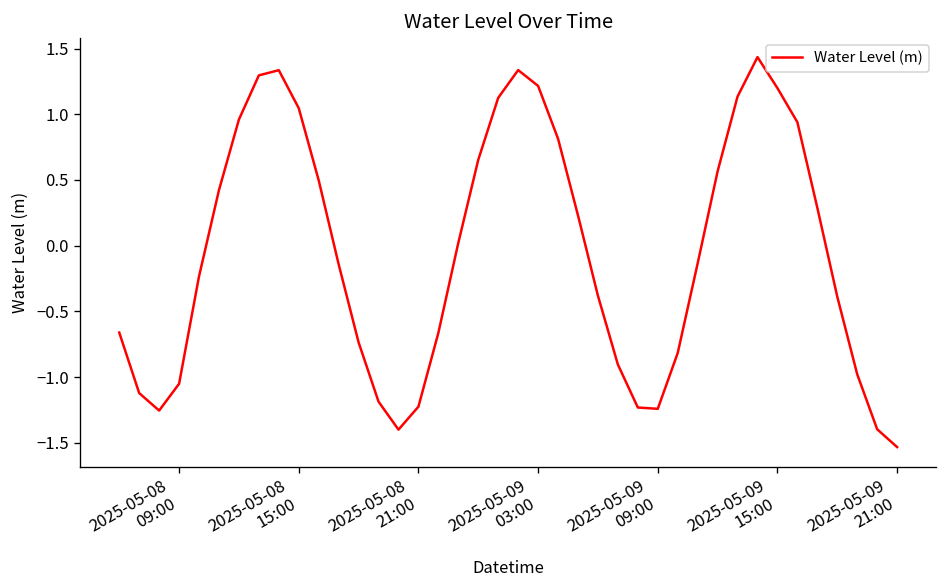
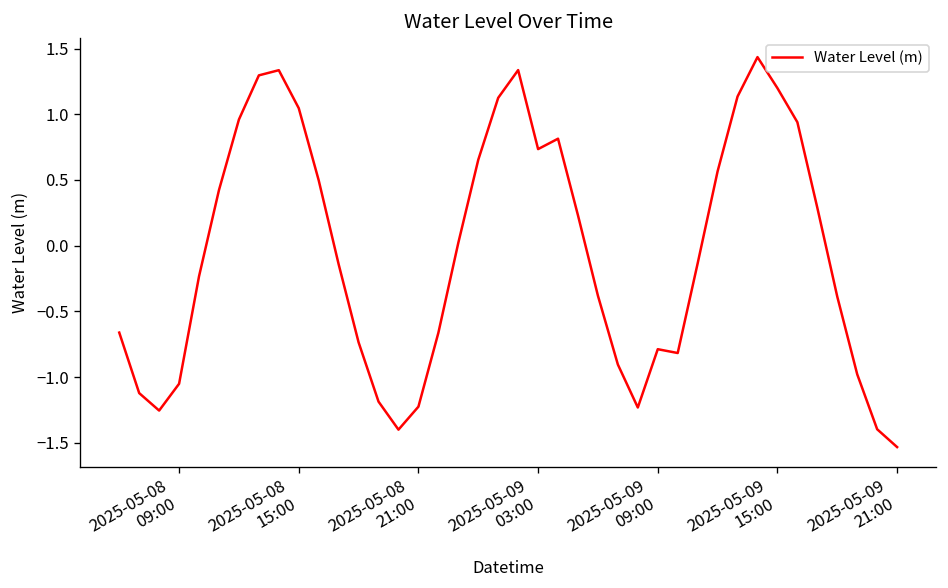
2025-05-09 03:00: 1.22 -> 0.74
2025-05-09 09:00: -1.24 -> -0.79
